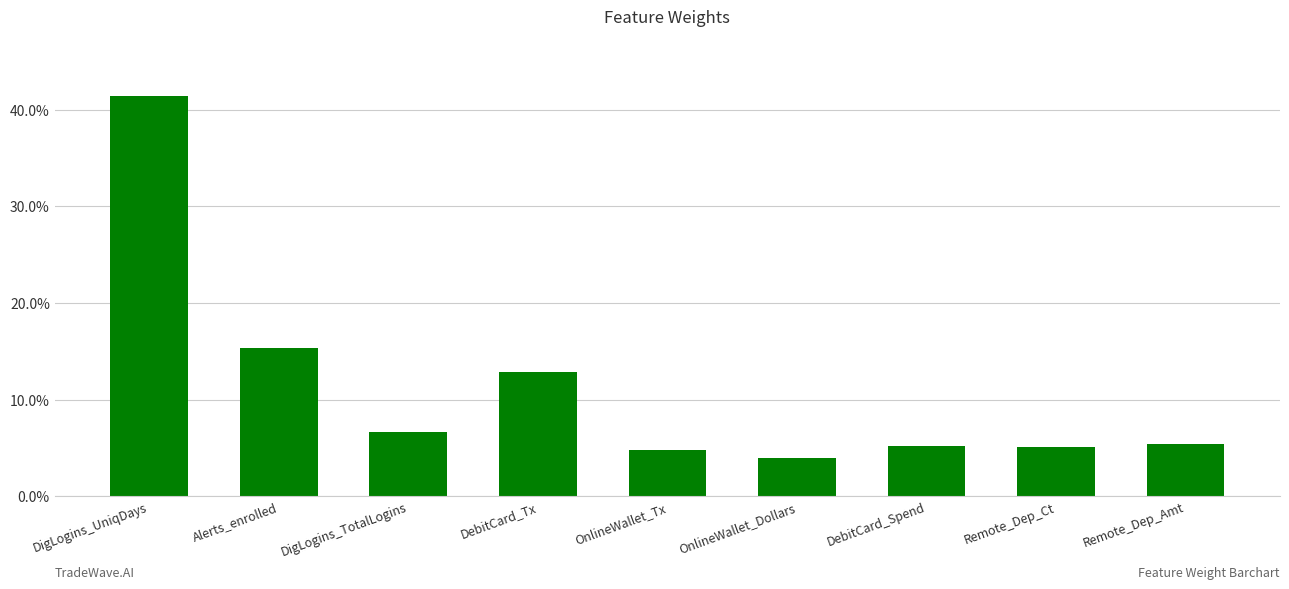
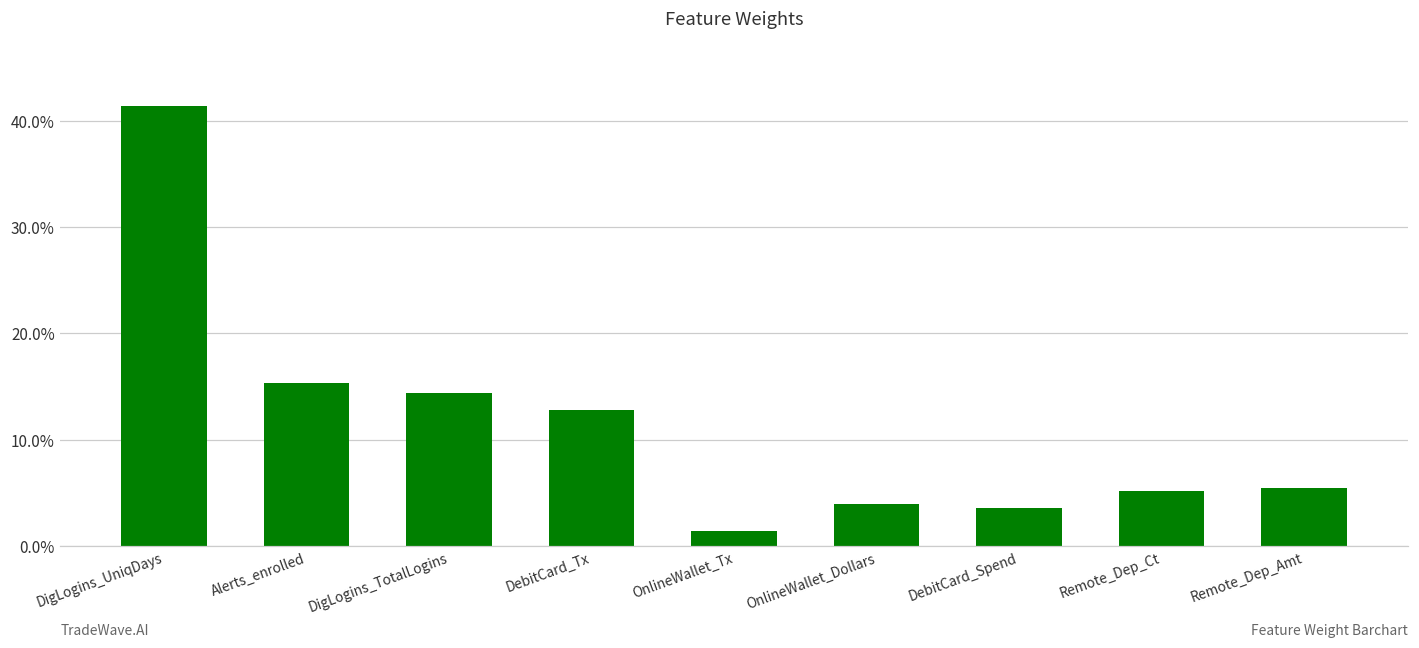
DigLogins_TotalLogins: 7% -> 14%
OnlineWallet_Tx: 5% -> 1%
DebitCard_Spend: 5% -> 4%
